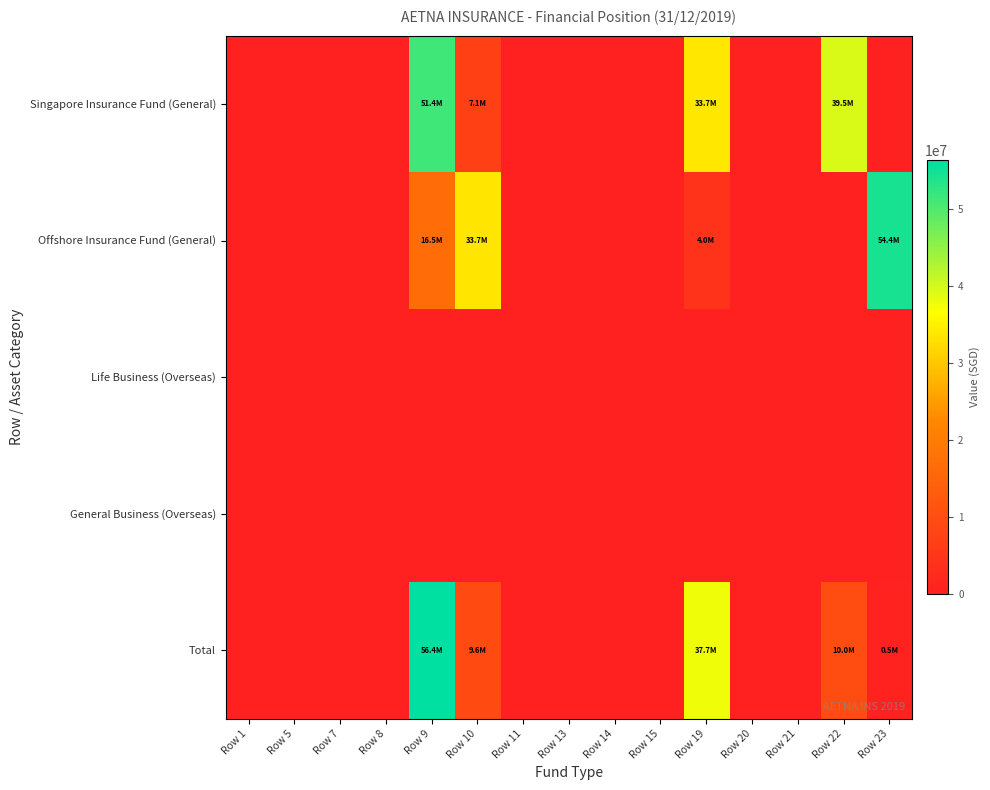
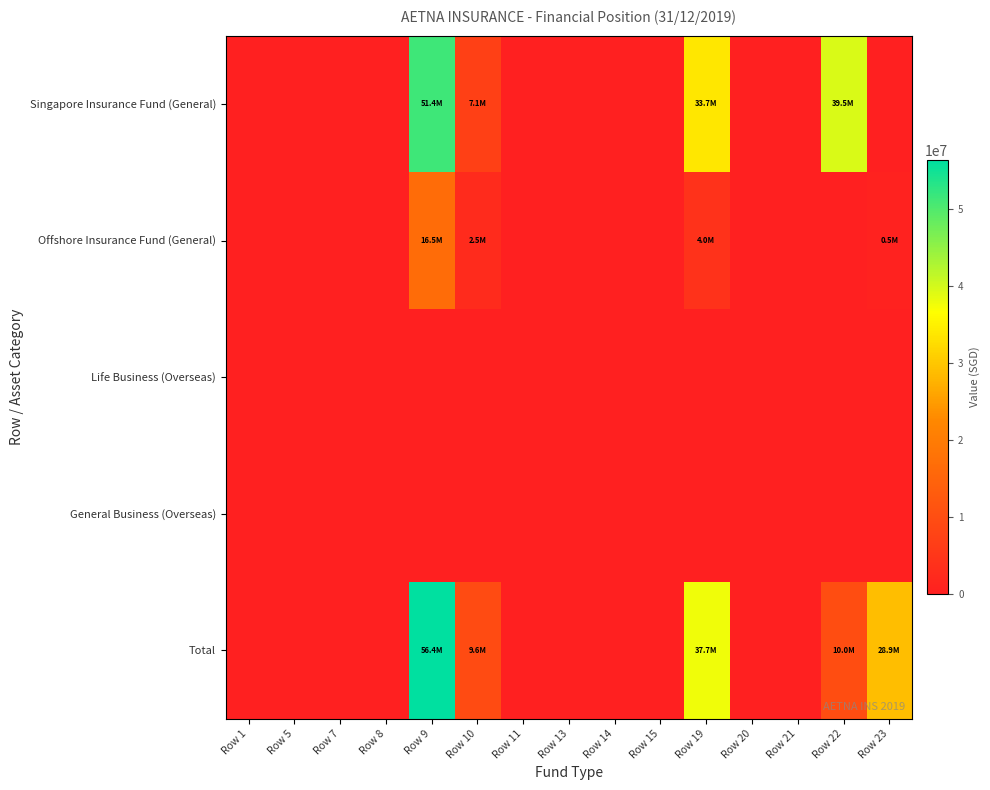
Offshore Insurance Fund (General), Row 10: 33.7M -> 2.5M
Offshore Insurance Fund (General), Row 23: 54.4M -> 0.5M
Total, Row 23: 0.5M -> 28.9M
